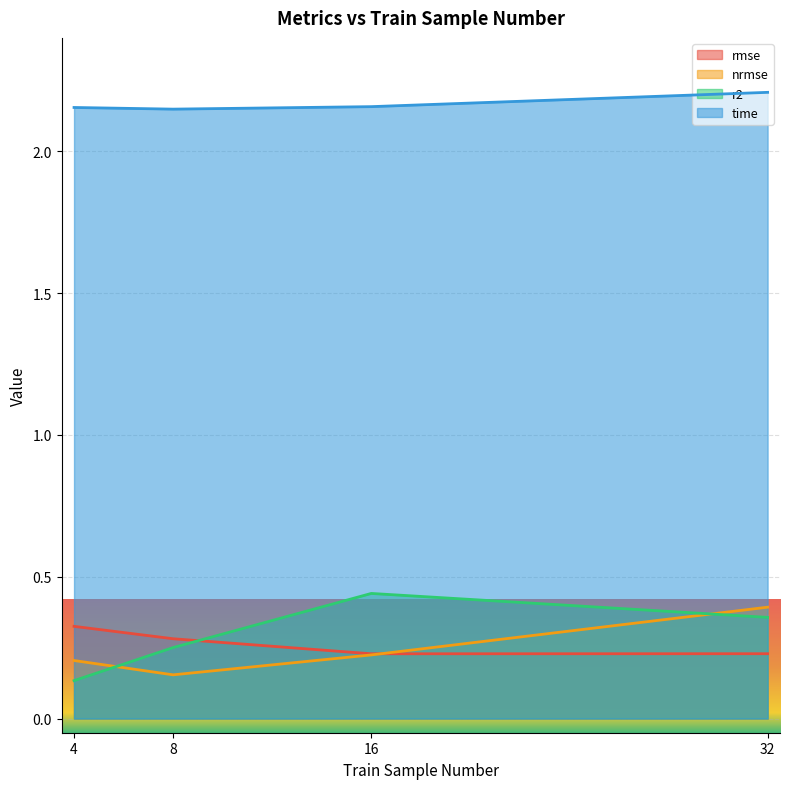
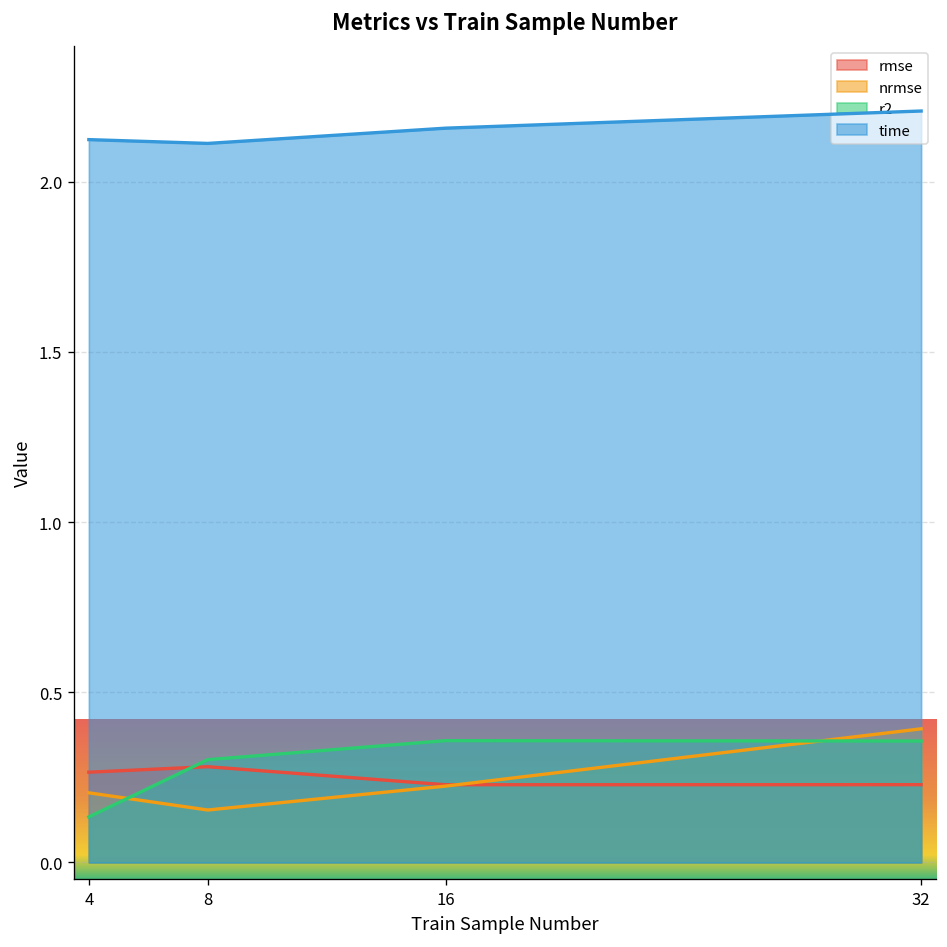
rmse, 4: 0.33 -> 0.27
time, 4: 2.15 -> 2.12
r2, 8: 0.25 -> 0.30
time, 8: 2.15 -> 2.11
r2, 16: 0.44 -> 0.36
